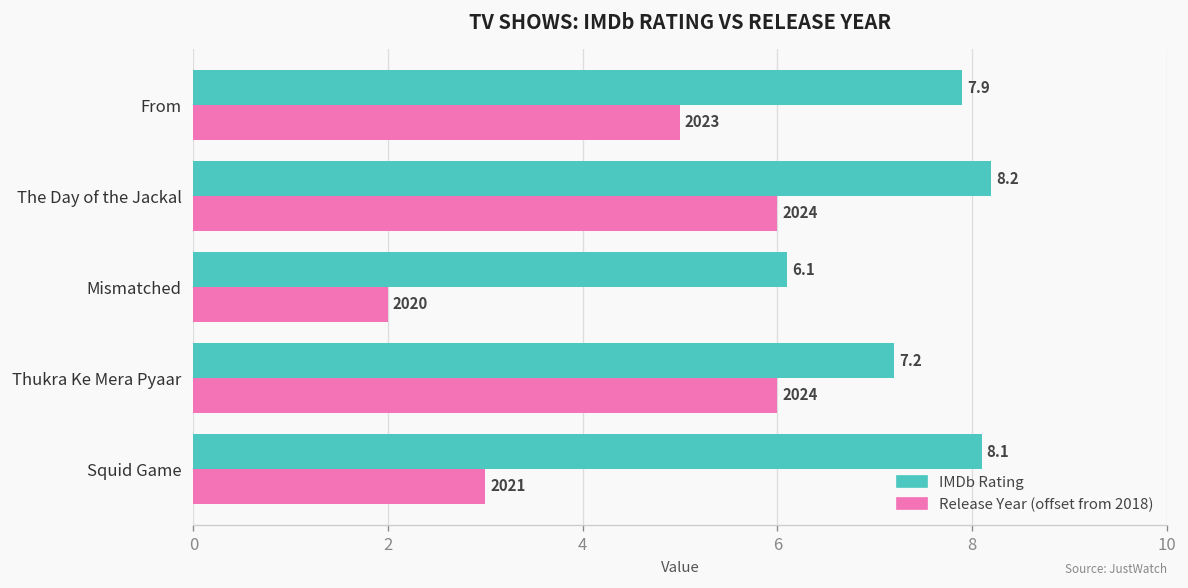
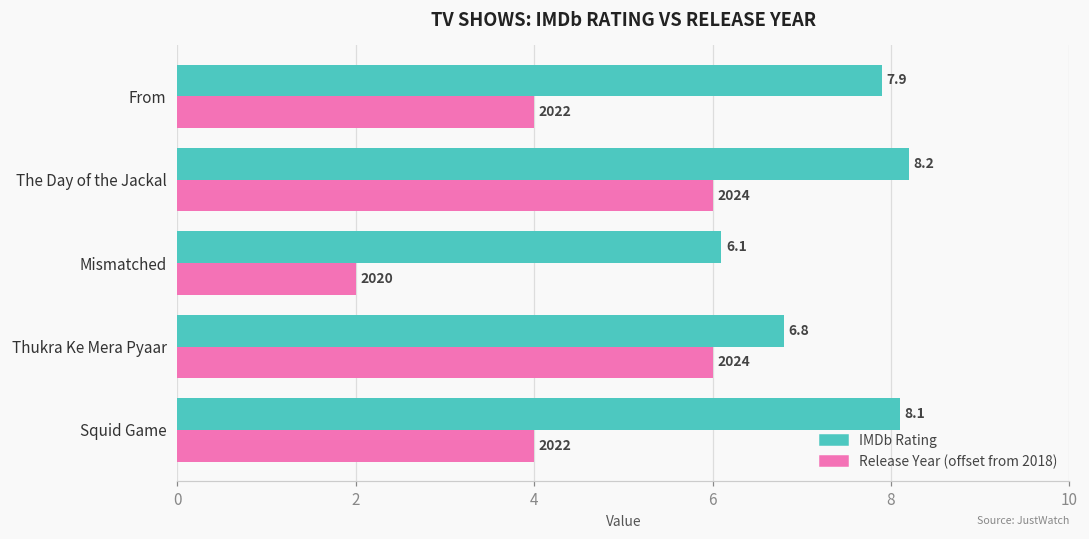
Release Year (offset from 2018), From: 2023 -> 2022
IMDb Rating, Thukra Ke Mera Pyaar: 7.2 -> 6.8
Release Year (offset from 2018), Squid Game: 2021 -> 2022
